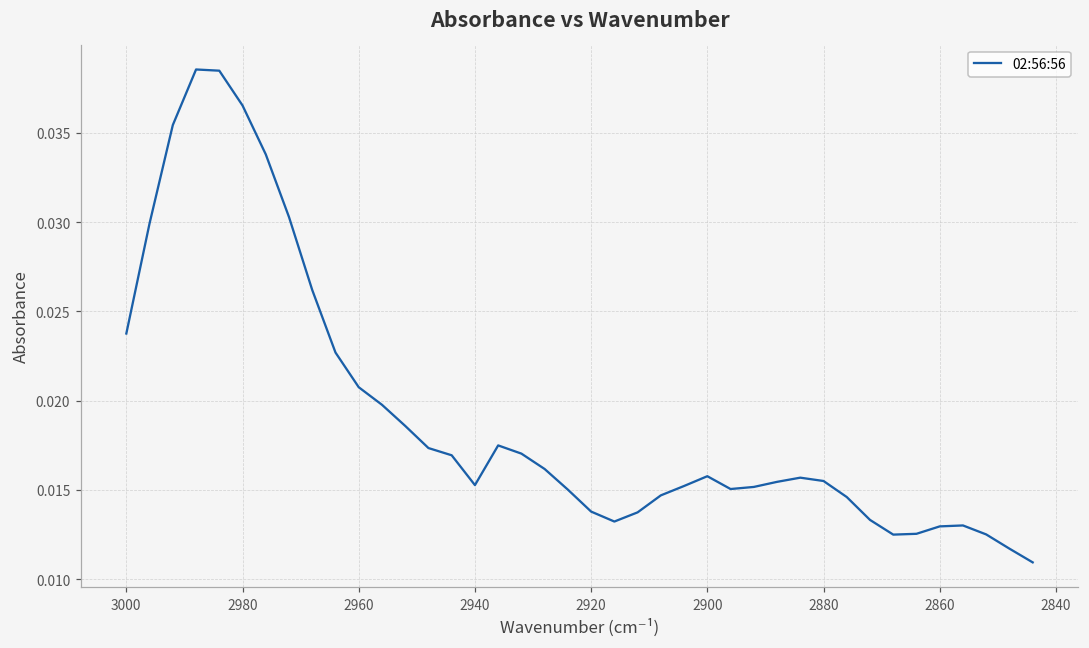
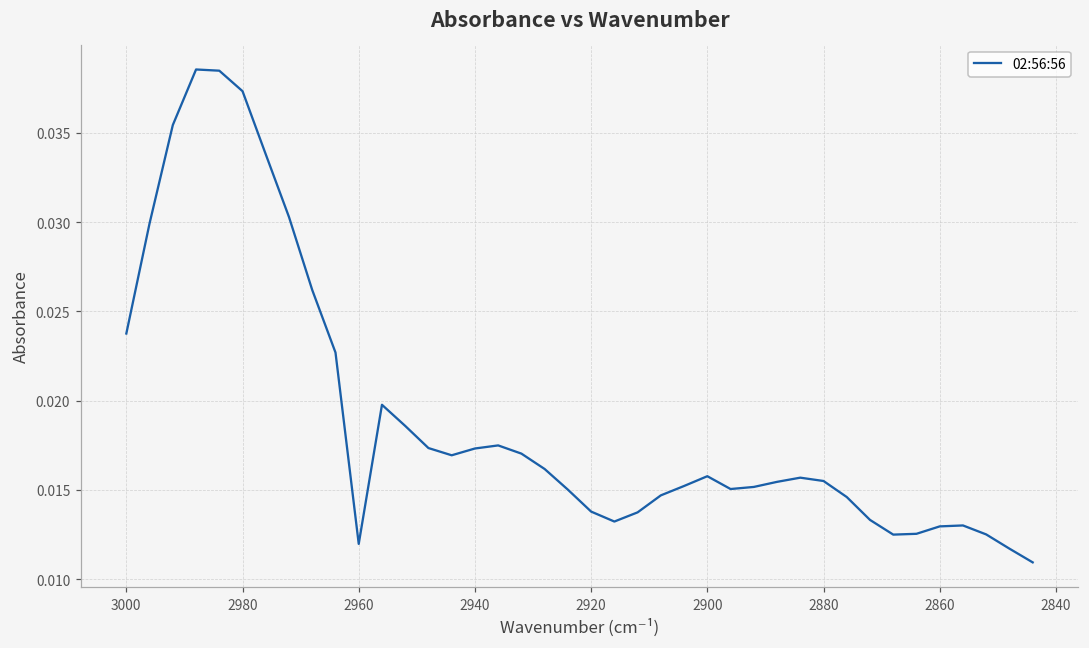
2980: 0.0365 -> 0.0373
2960: 0.0207 -> 0.0120
2940: 0.0153 -> 0.0173
